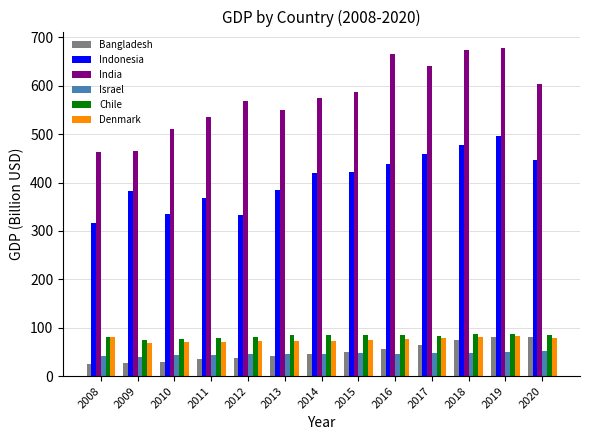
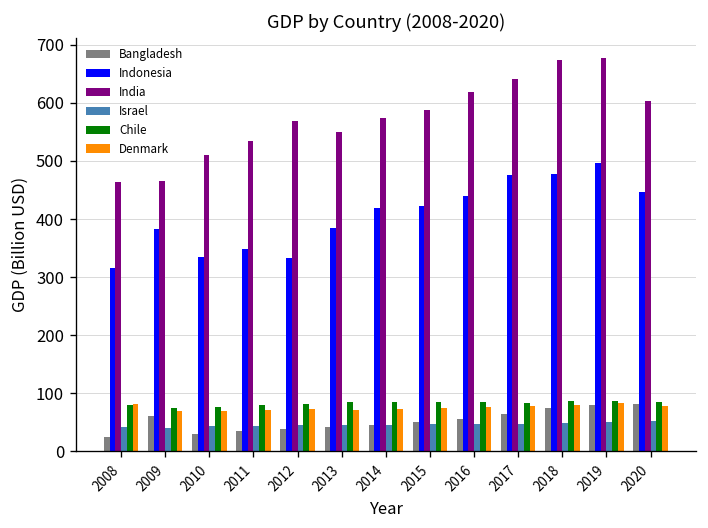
Bangladesh, 2009: 30 -> 60
Indonesia, 2011: 370 -> 350
India, 2016: 660 -> 620
Indonesia, 2017: 460 -> 480
